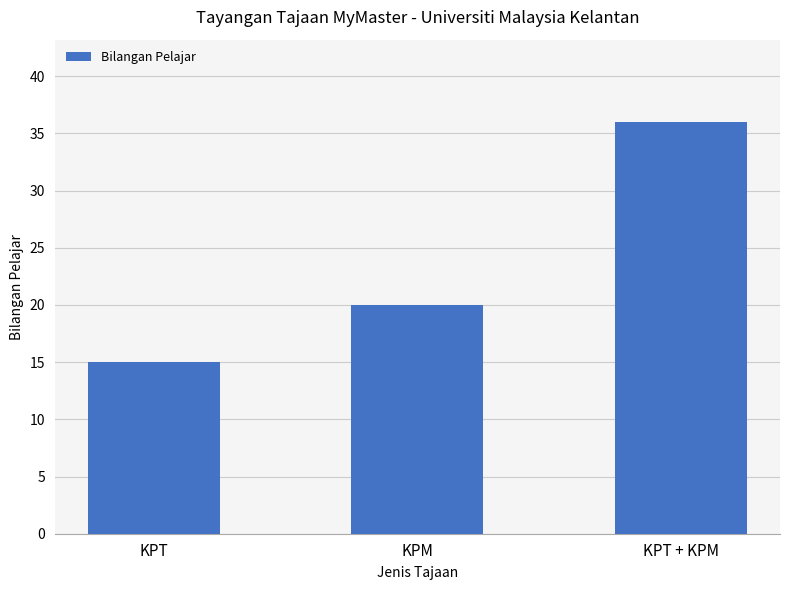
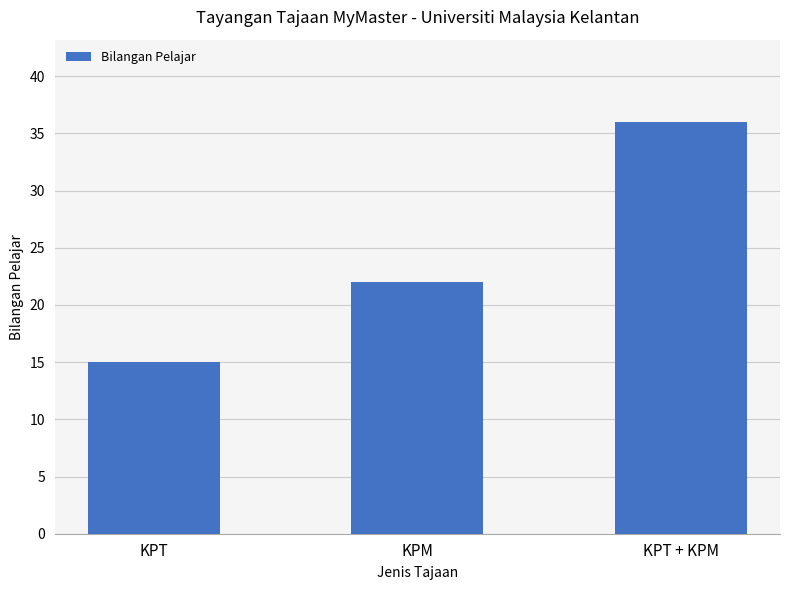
KPM: 20 -> 22
